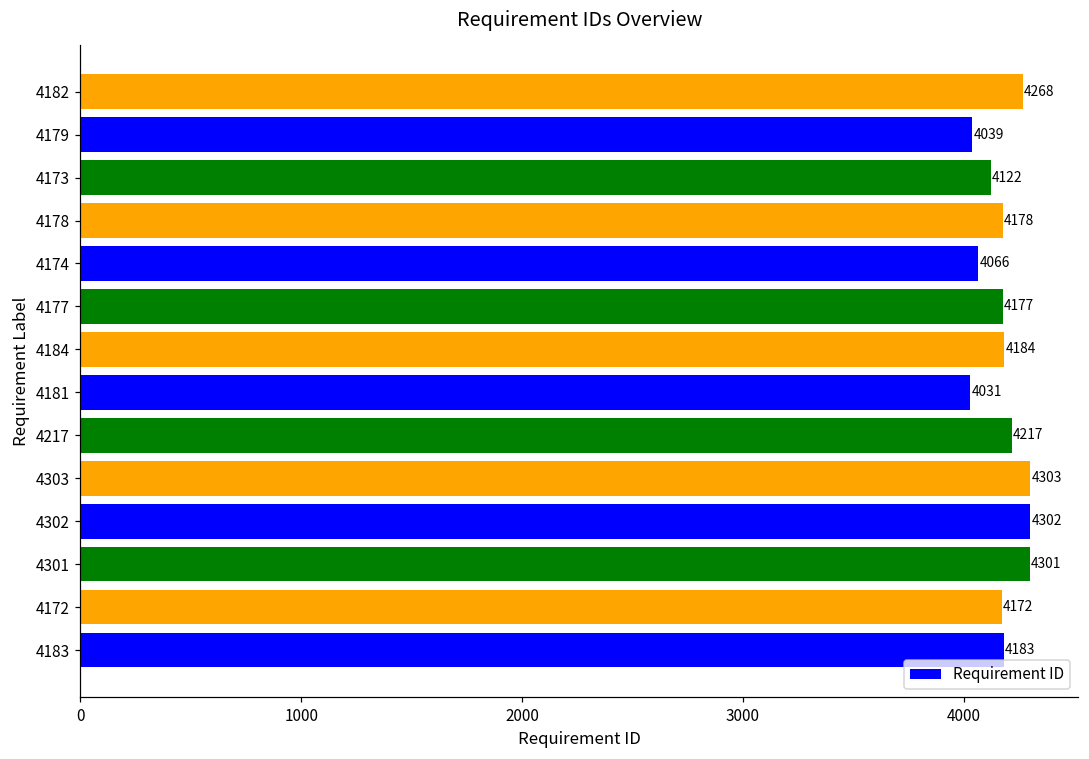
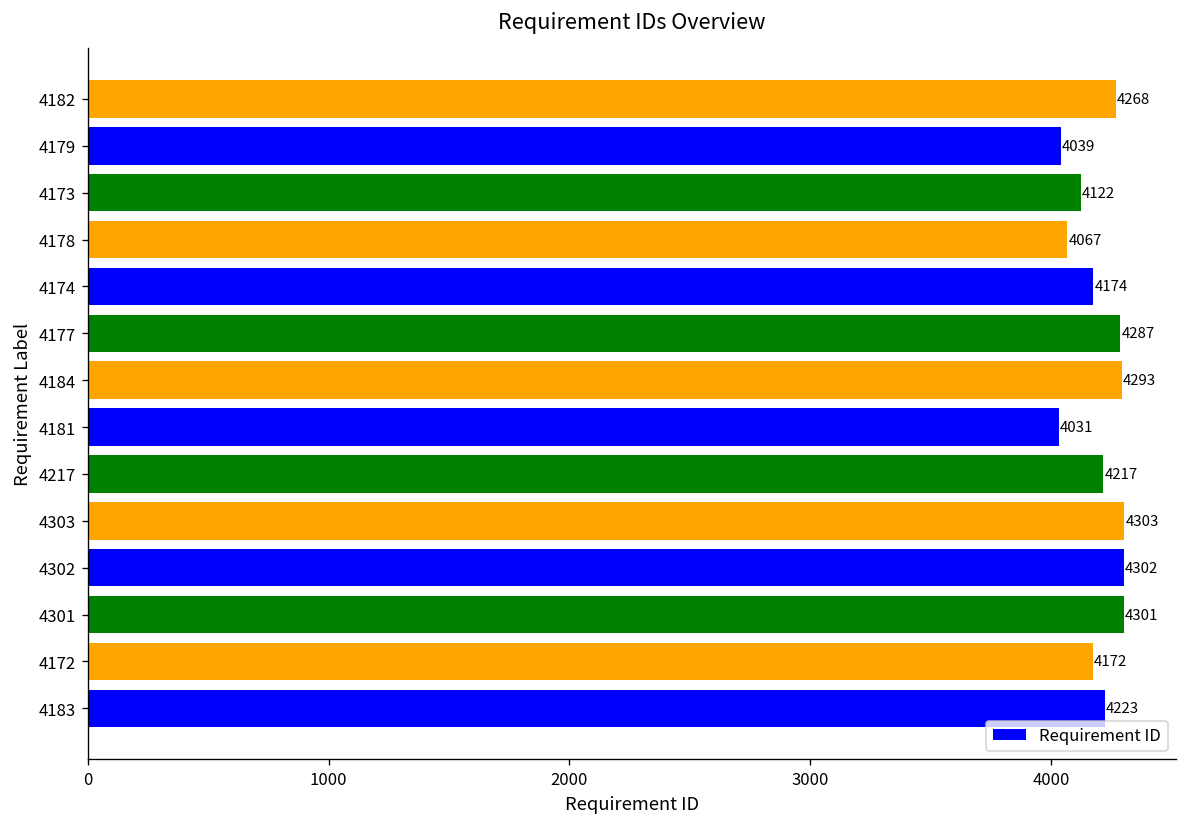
4178: 4178 -> 4067
4174: 4066 -> 4174
4177: 4177 -> 4287
4184: 4184 -> 4293
4183: 4183 -> 4223
